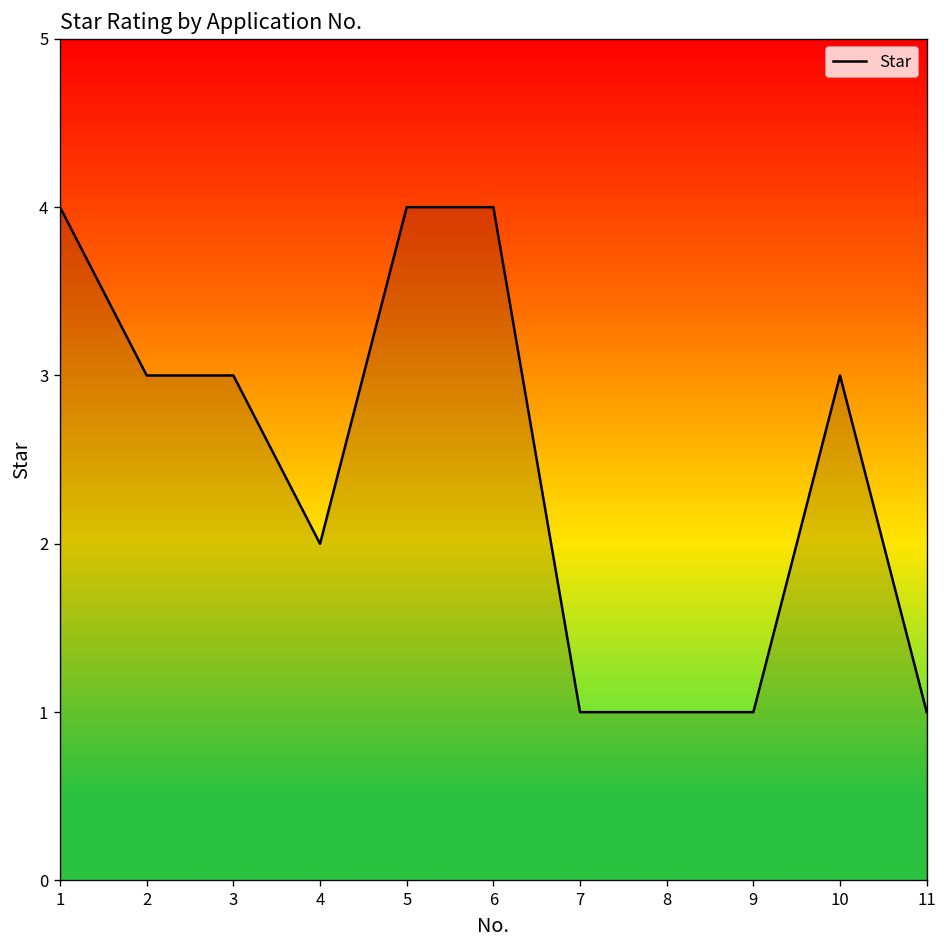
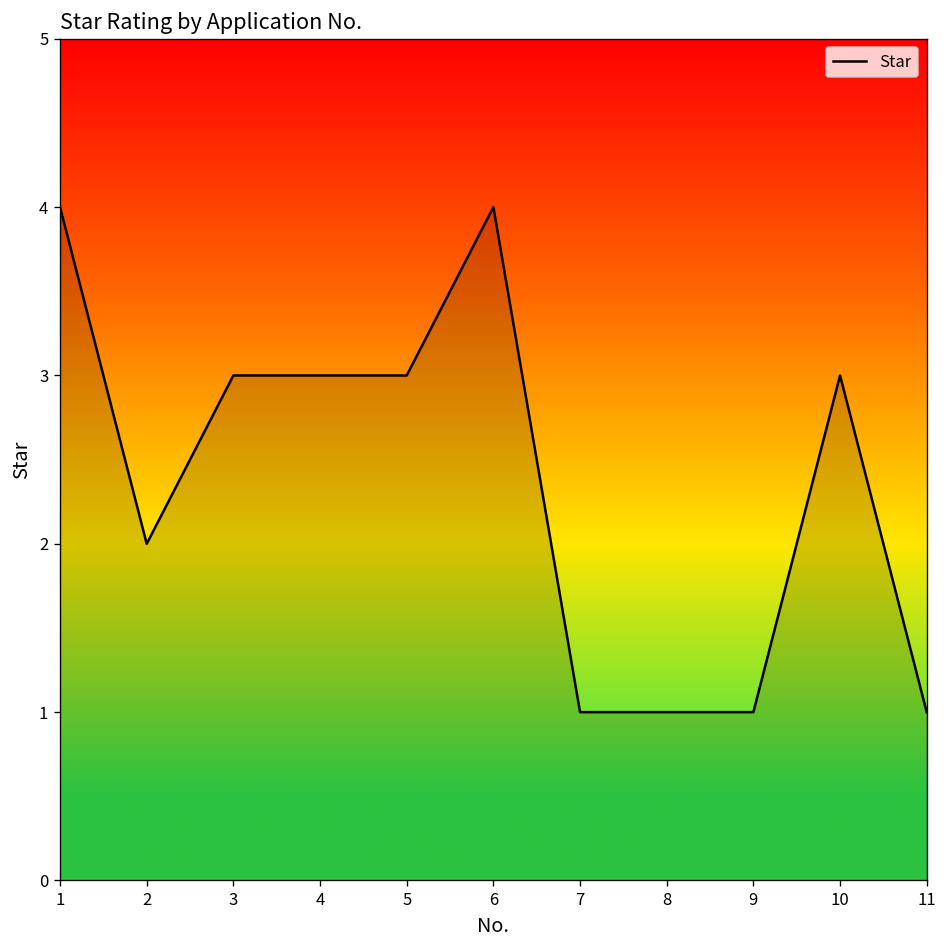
2: 3 -> 2
4: 2 -> 3
5: 4 -> 3
